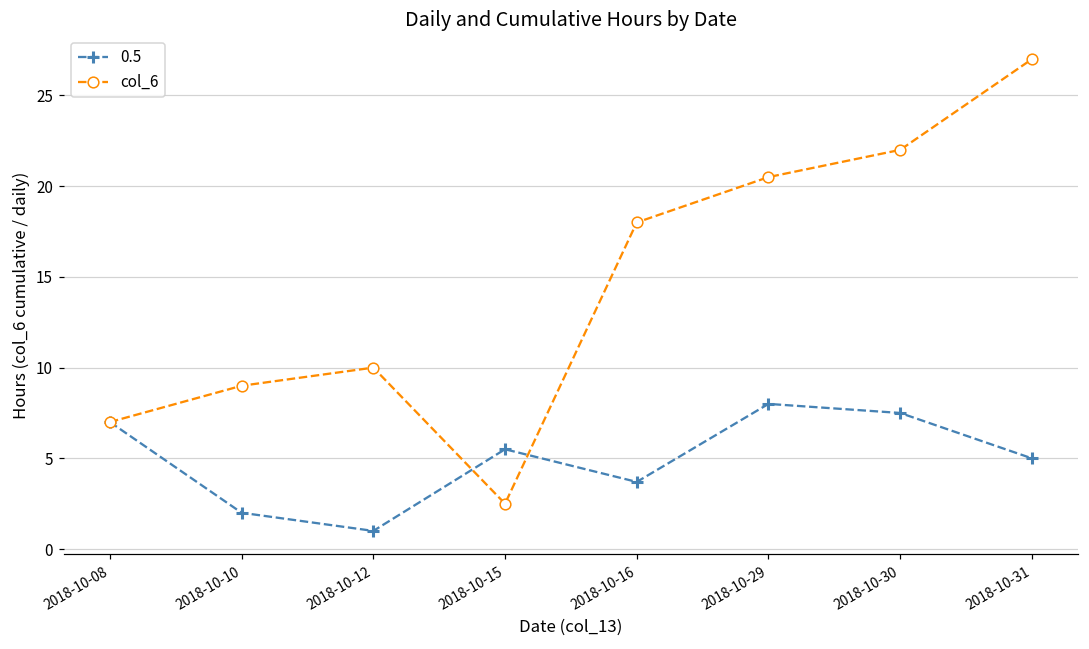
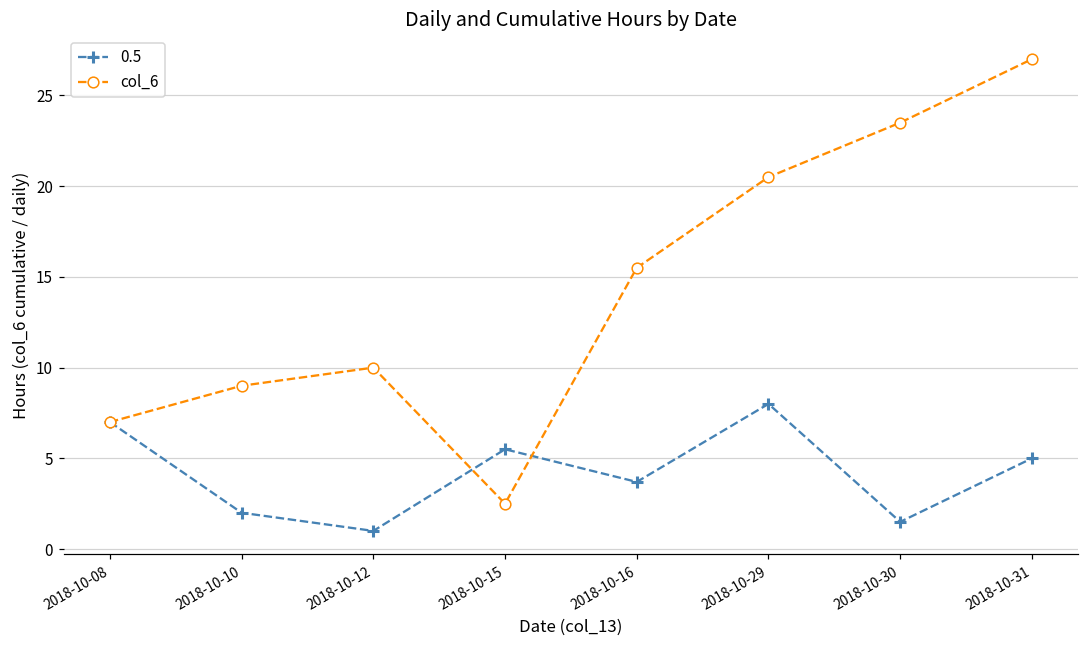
col_6, 2018-10-16: 18.0 -> 15.5
0.5, 2018-10-30: 7.5 -> 1.5
col_6, 2018-10-30: 22.0 -> 23.5
